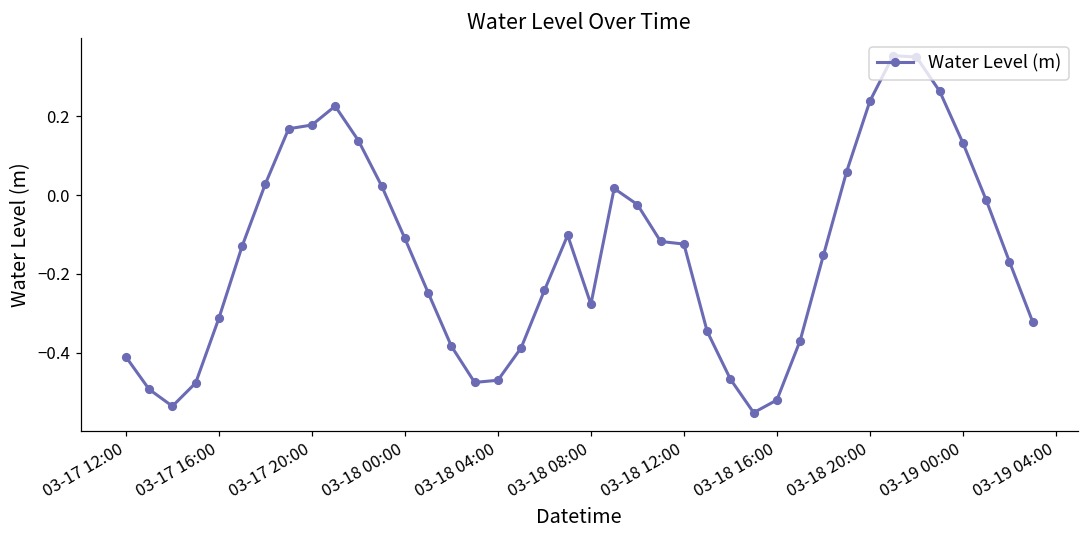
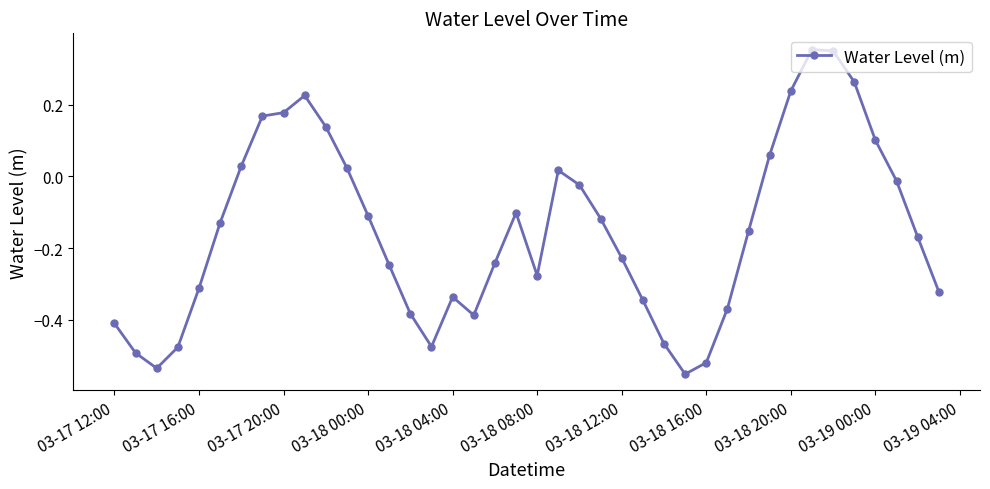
03-18 04:00: -0.47 -> -0.34
03-18 12:00: -0.12 -> -0.23
03-19 00:00: 0.13 -> 0.10
